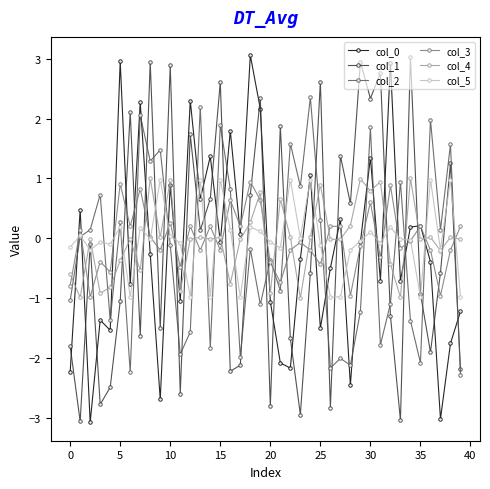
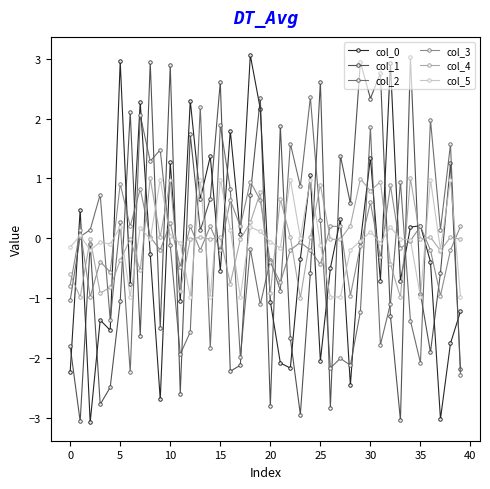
col_0, 10: 0.9 -> 1.3
col_0, 15: -0.1 -> -0.5
col_0, 25: -1.5 -> -2.0
